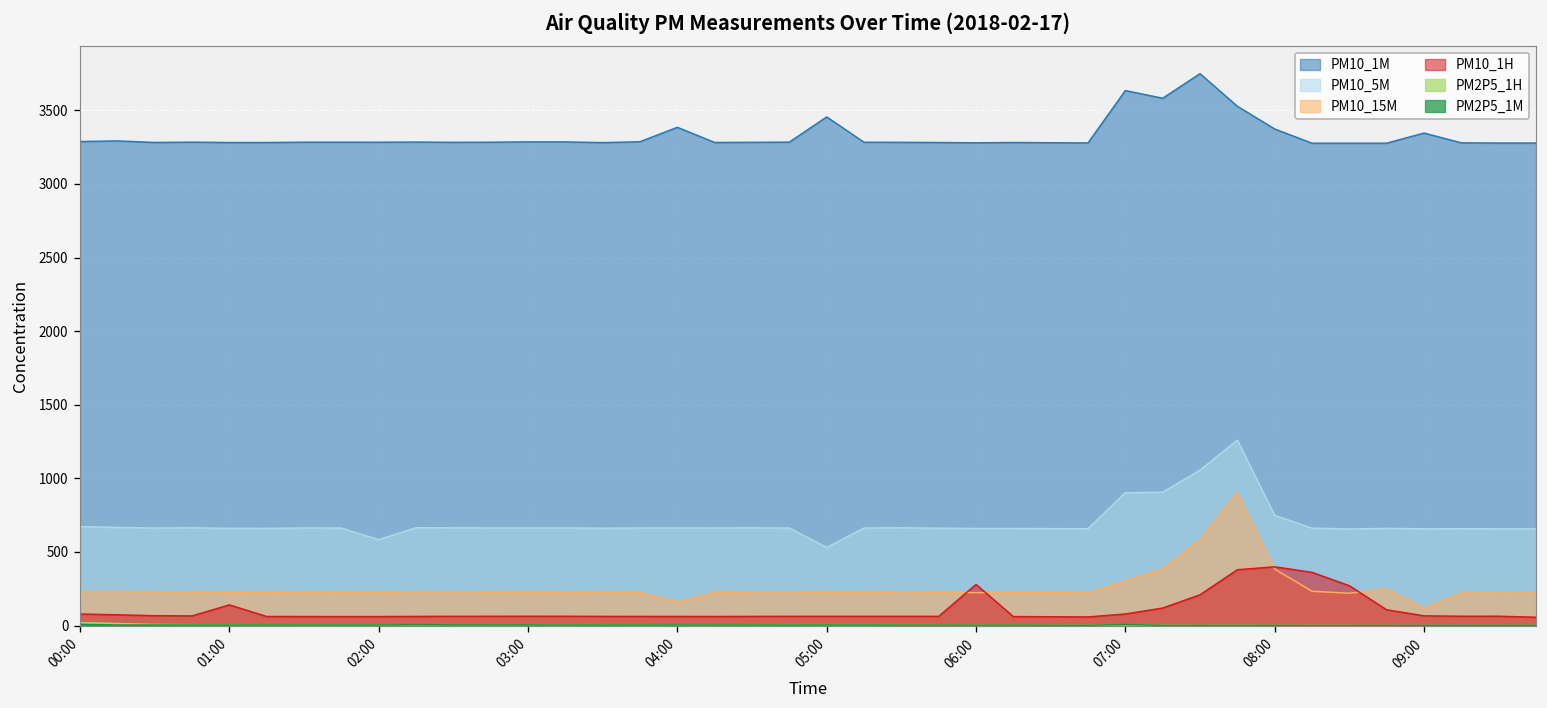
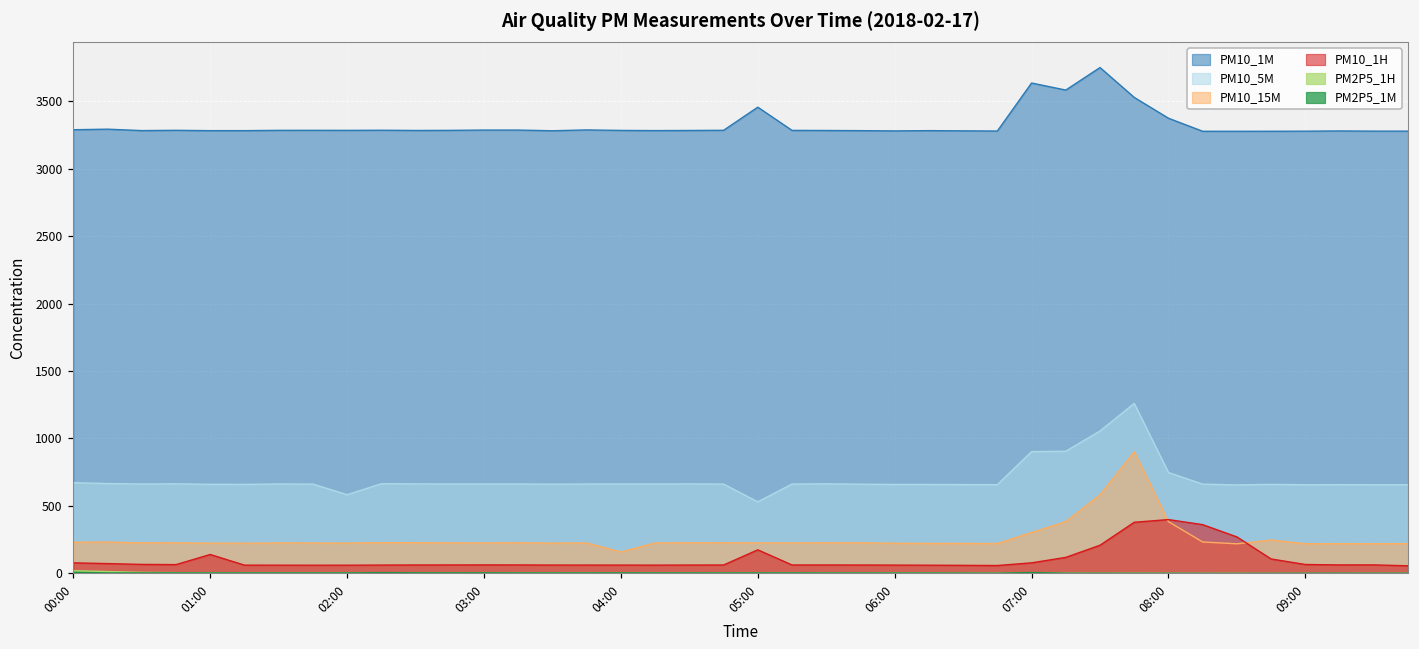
PM10_1M, 04:00: 3390 -> 3280
PM10_1H, 05:00: 60 -> 170
PM10_1H, 06:00: 280 -> 60
PM10_1M, 09:00: 3350 -> 3280
PM10_15M, 09:00: 120 -> 220
